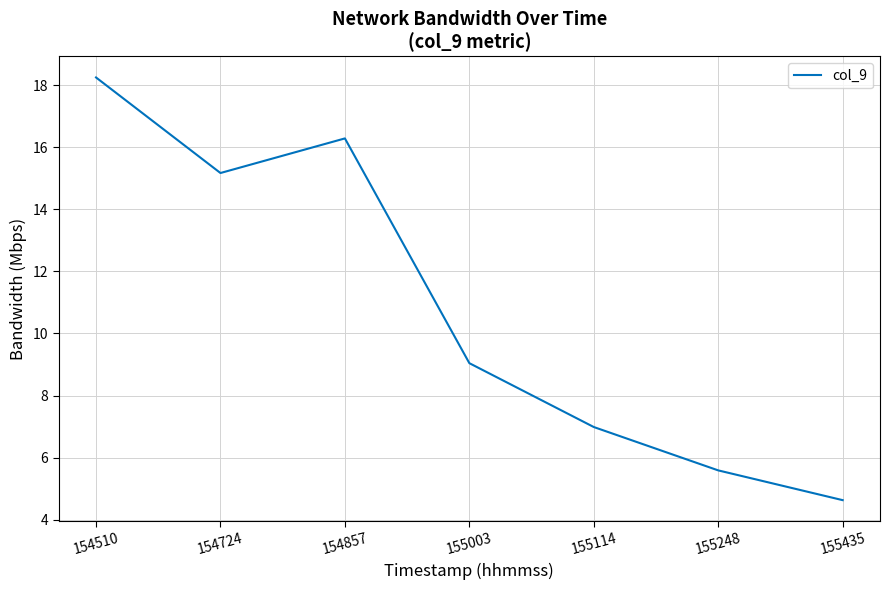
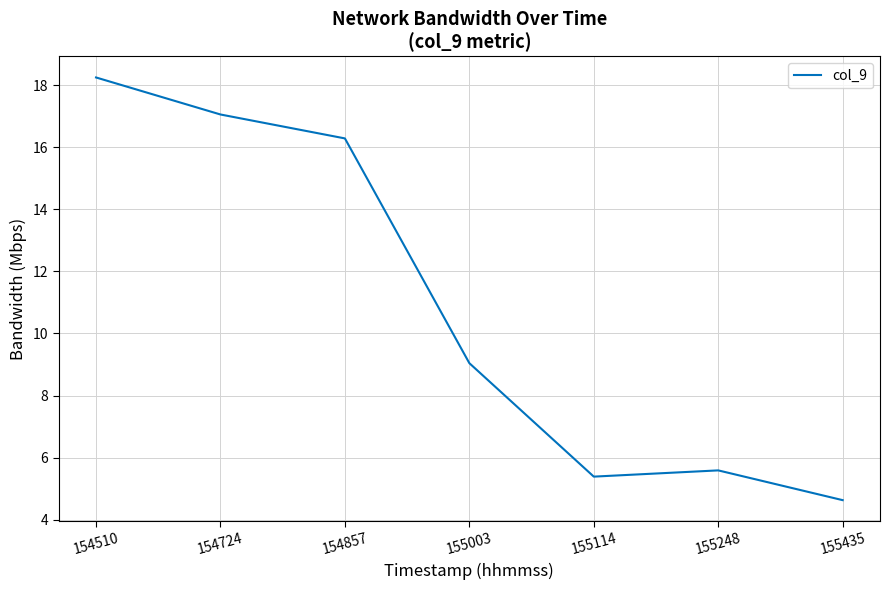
154724: 15.2 -> 17.1
155114: 7.0 -> 5.4
